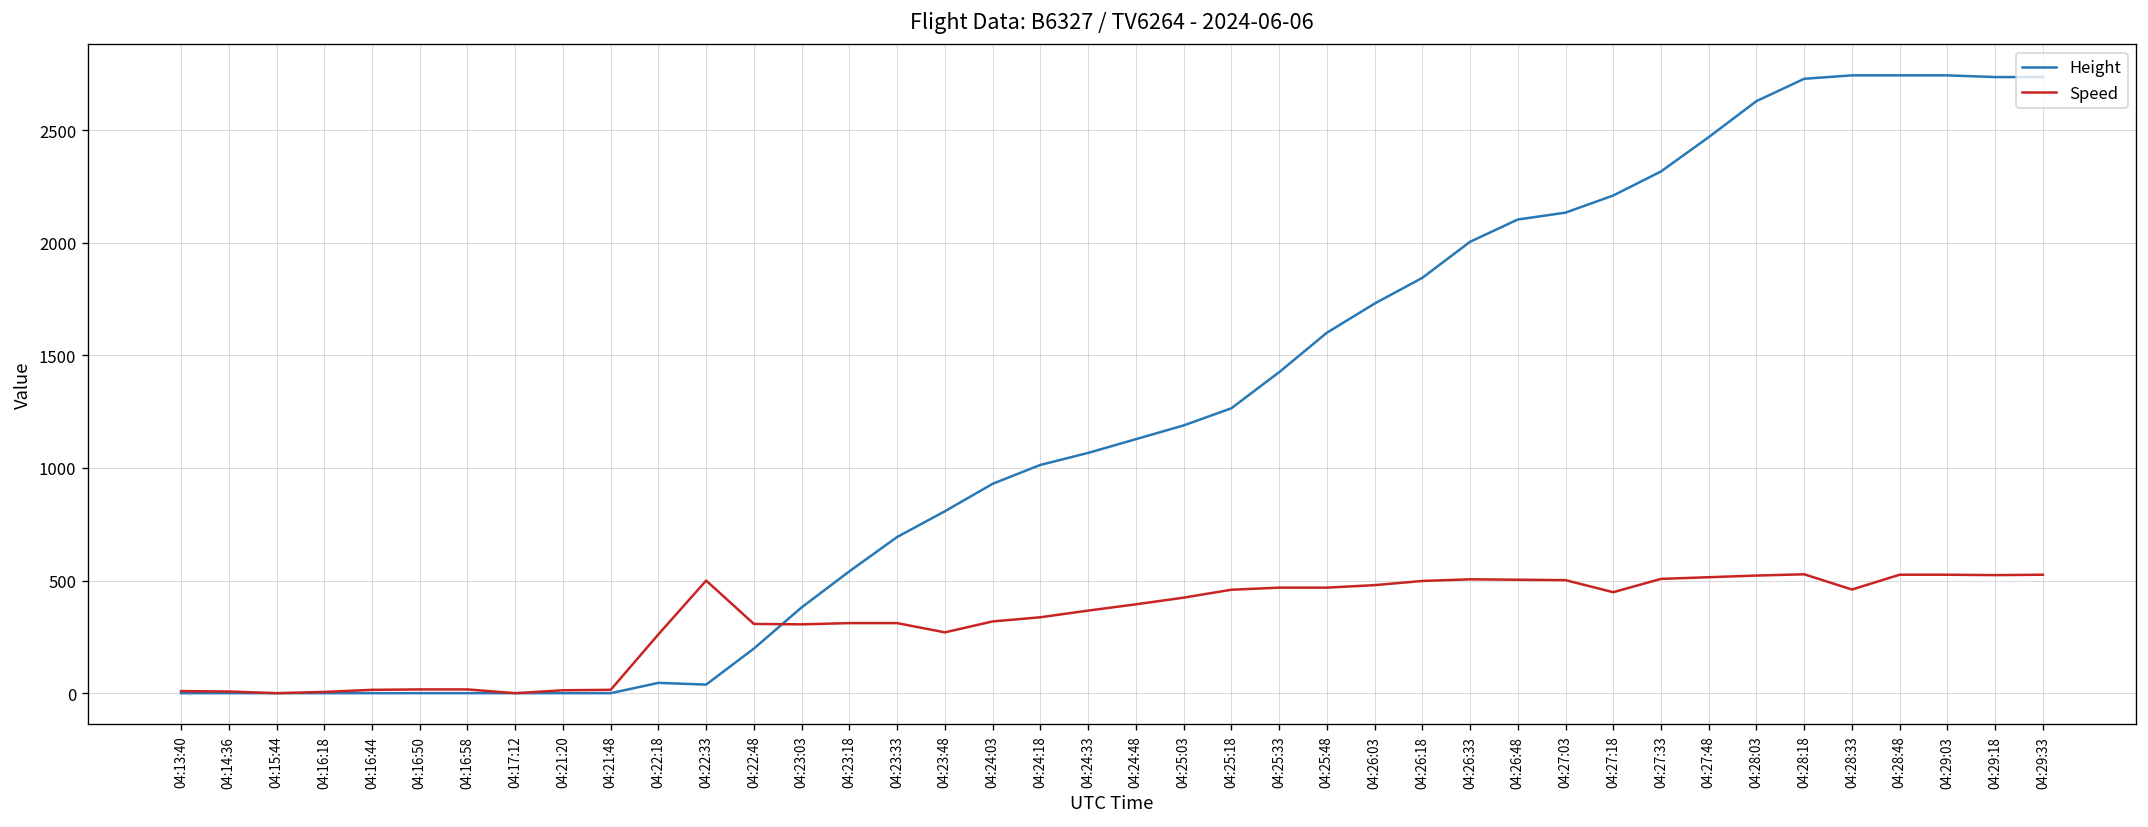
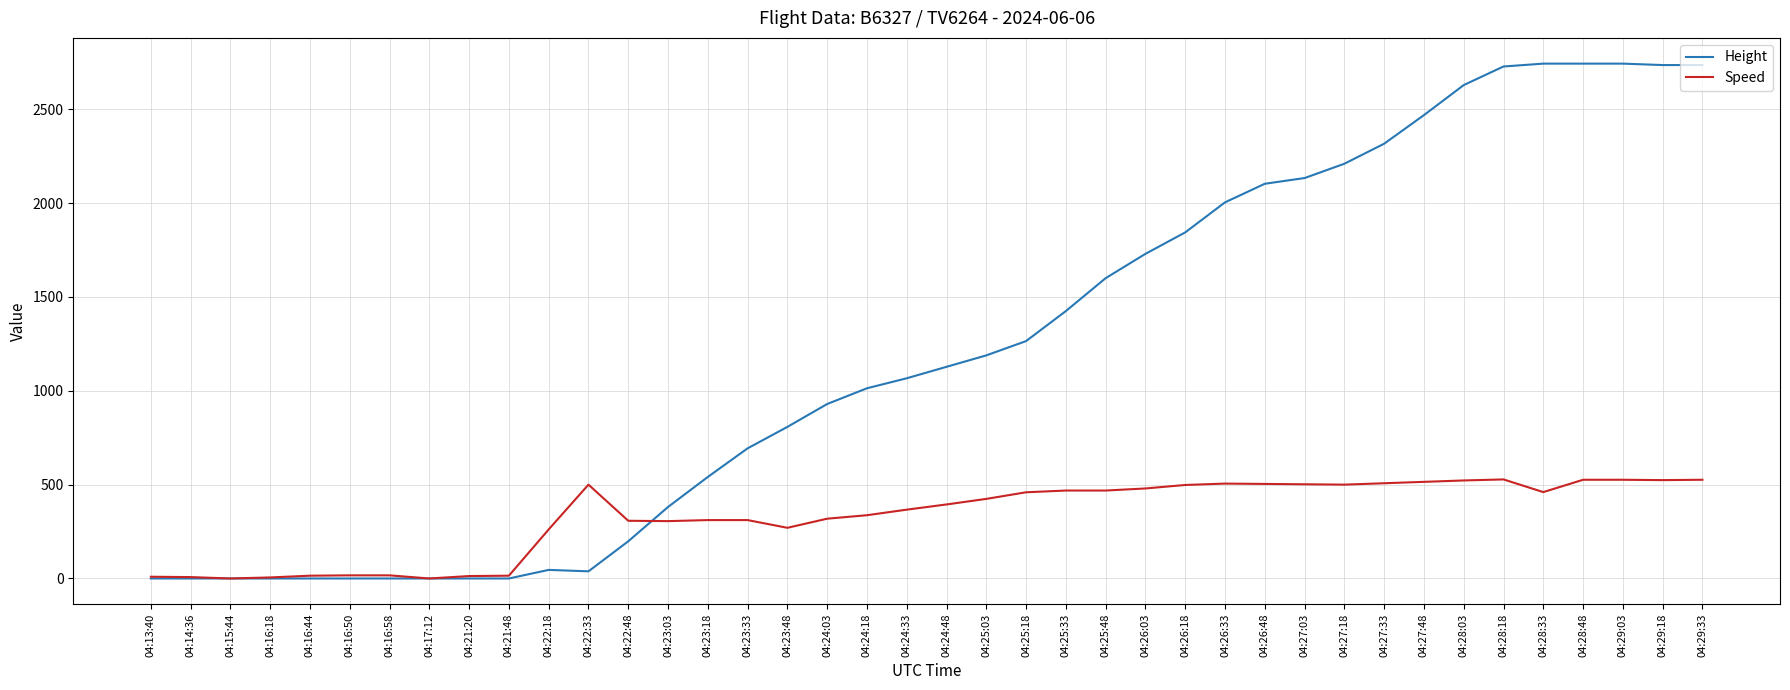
Speed, 04:27:18: 450 -> 500
